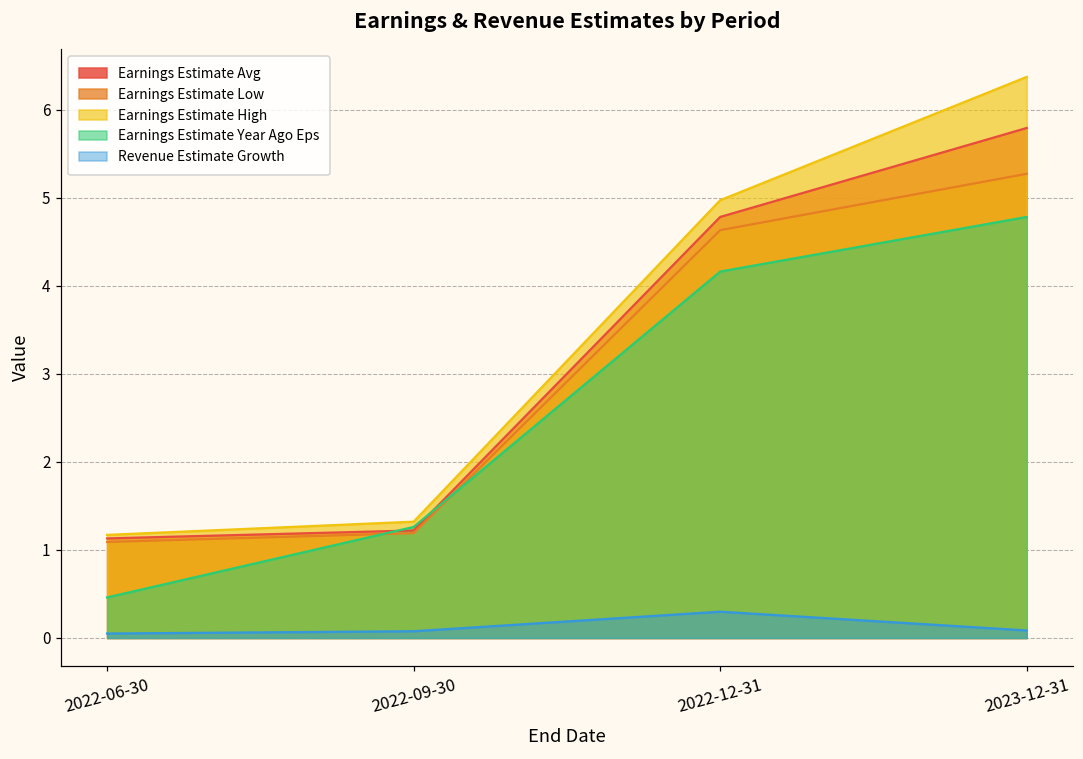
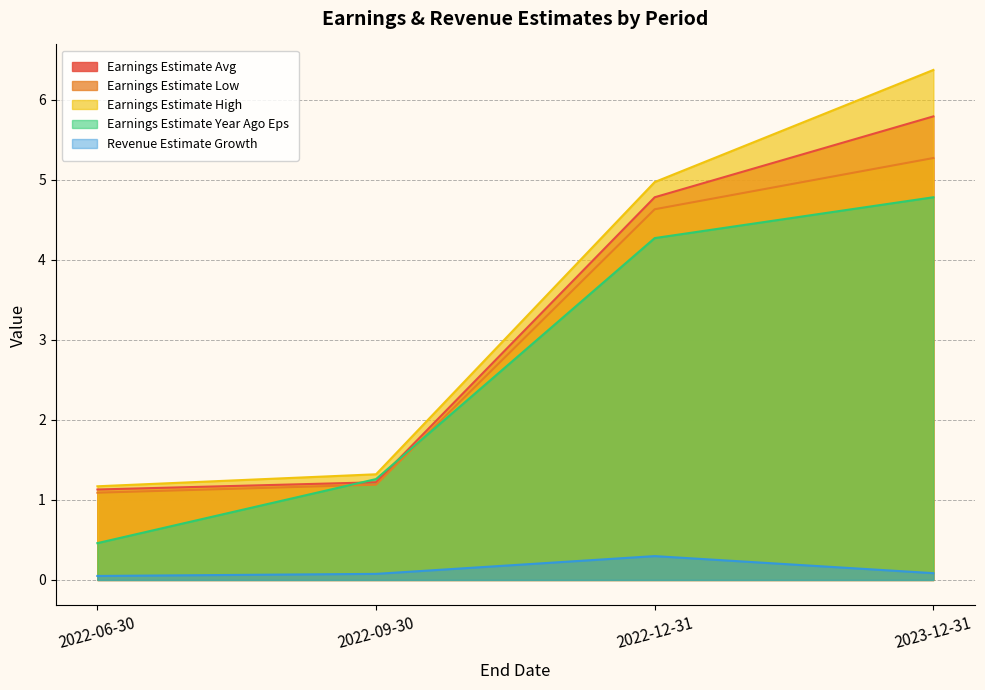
Earnings Estimate Year Ago Eps, 2022-12-31: 4.2 -> 4.3
